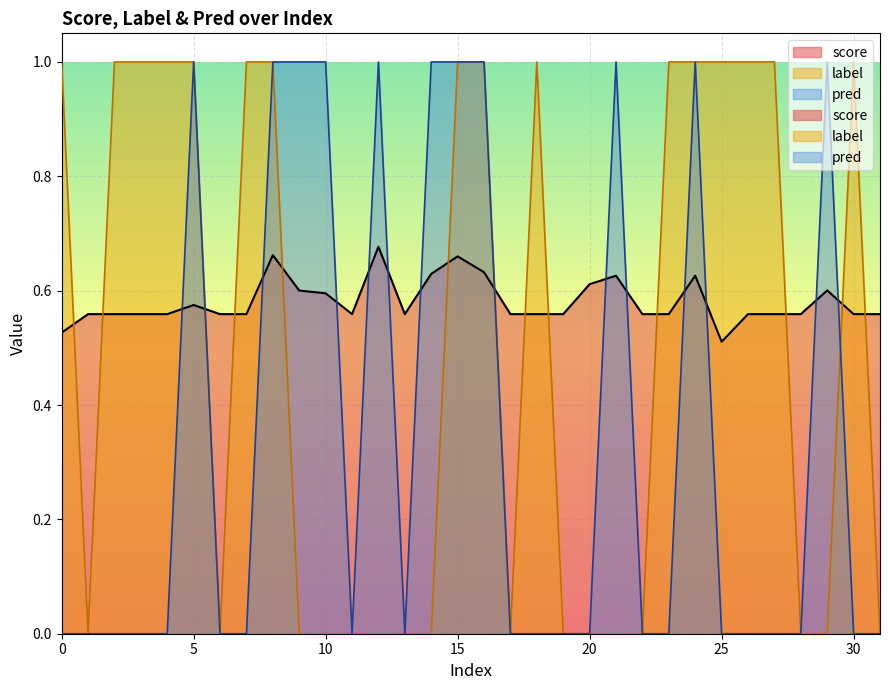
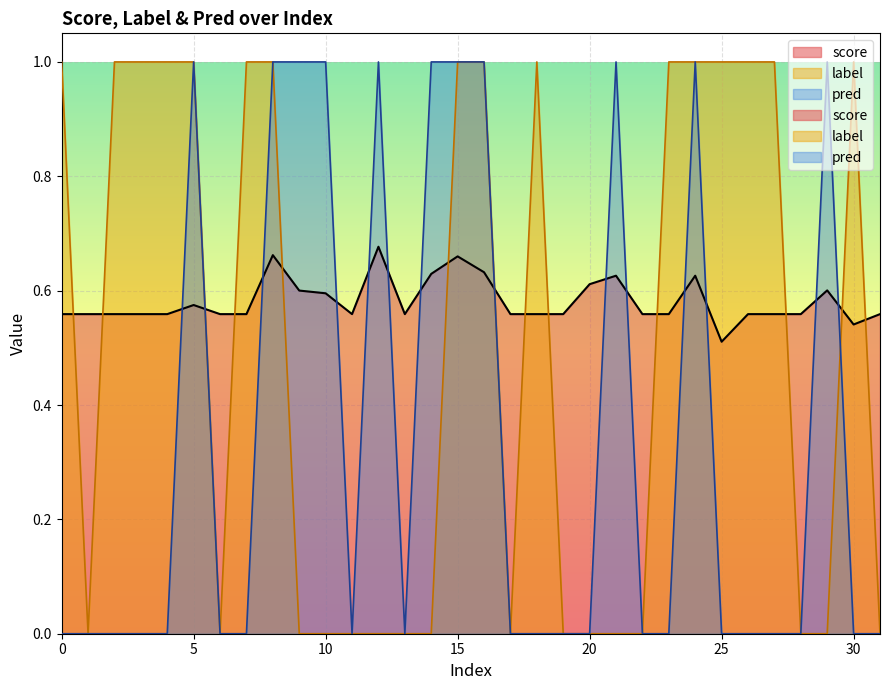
score, 0: 0.53 -> 0.56
score, 30: 0.56 -> 0.54
